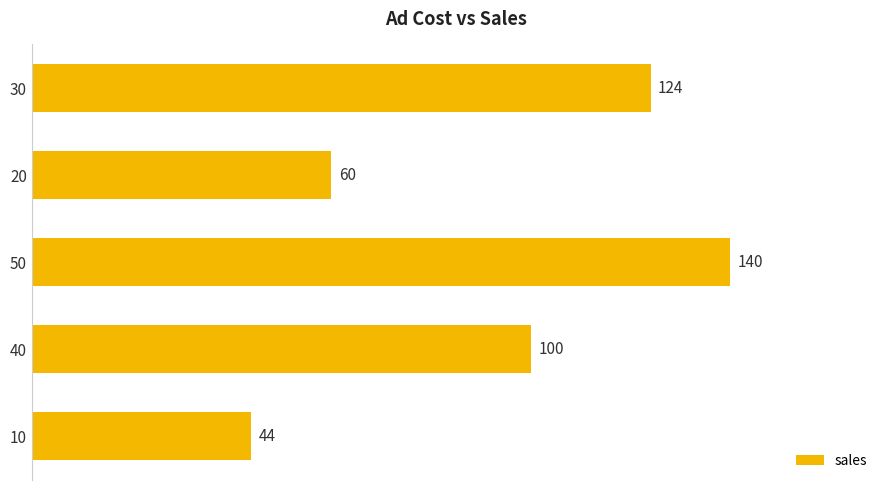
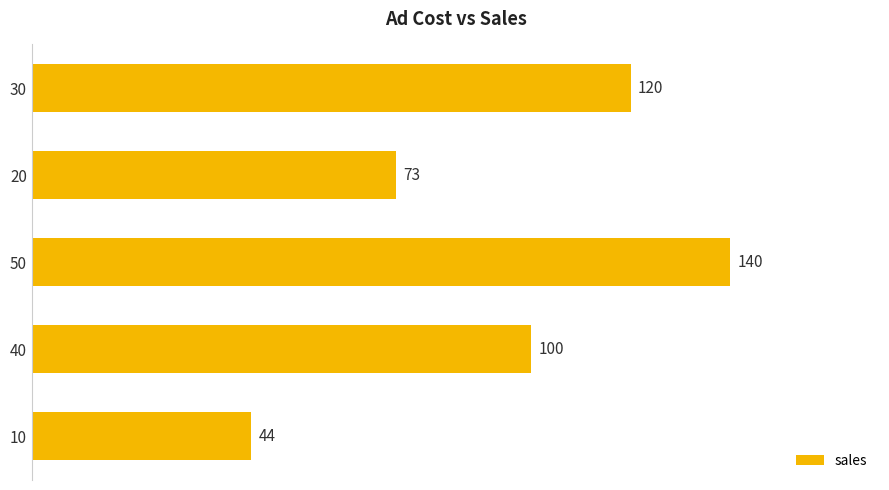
30: 124 -> 120
20: 60 -> 73
